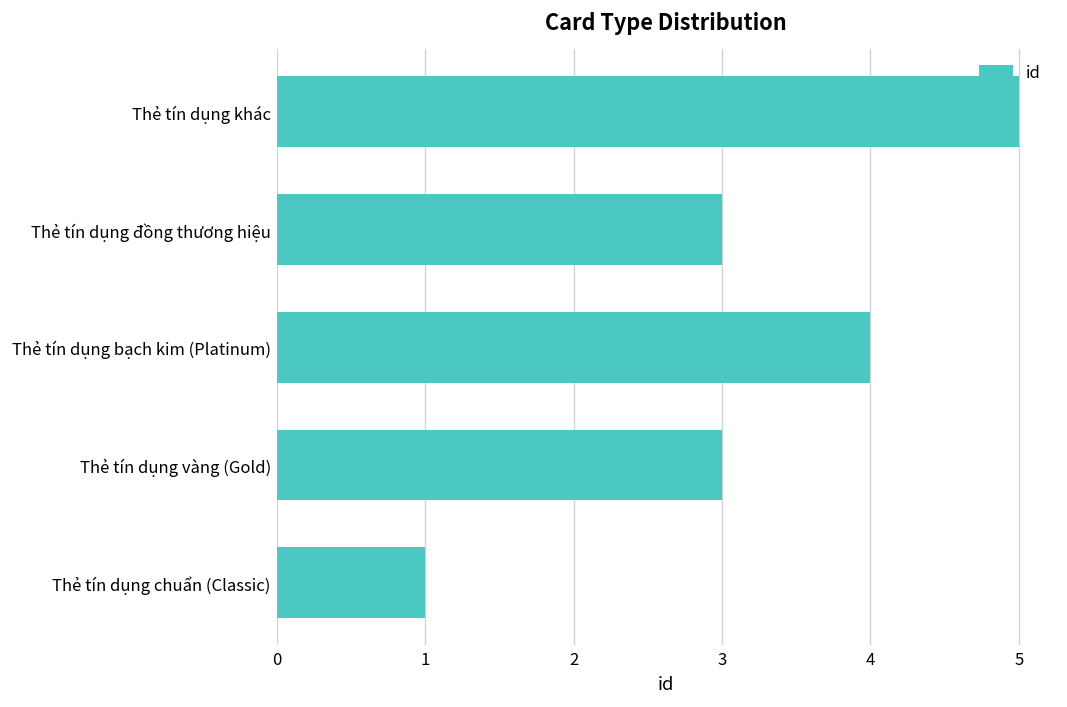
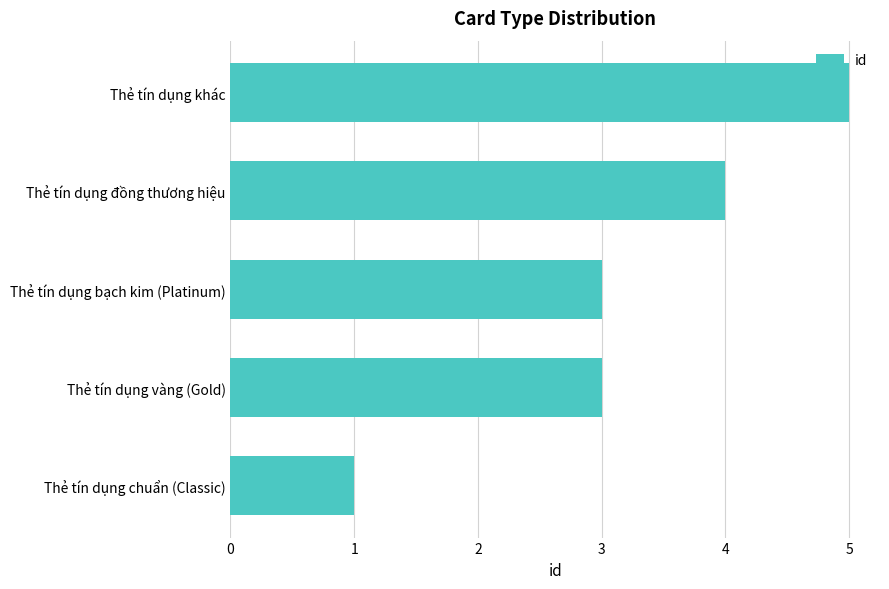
Thẻ tín dụng đồng thương hiệu: 3 -> 4
Thẻ tín dụng bạch kim (Platinum): 4 -> 3
